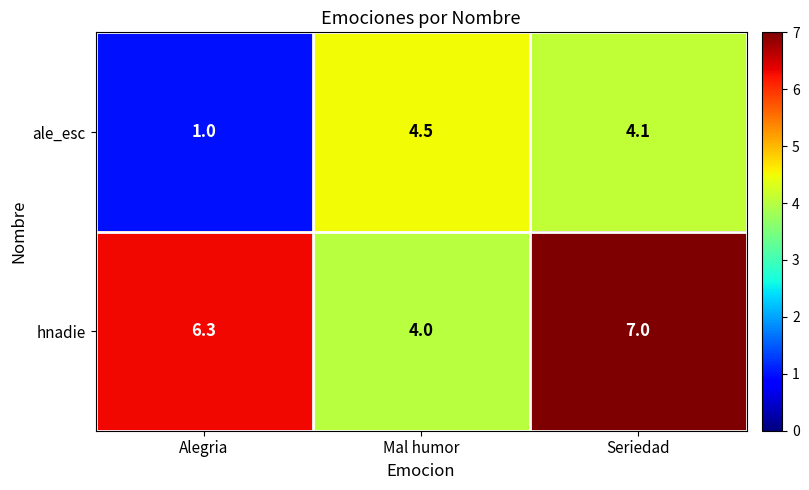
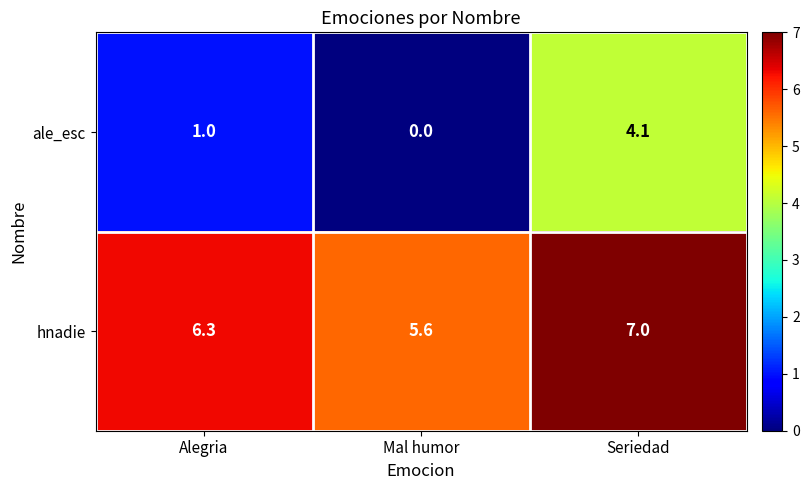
ale_esc, Mal humor: 4.5 -> 0.0
hnadie, Mal humor: 4.0 -> 5.6
